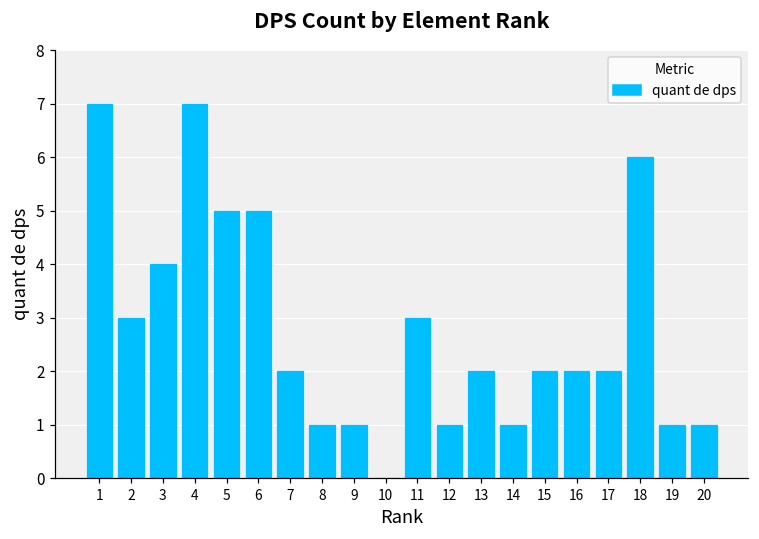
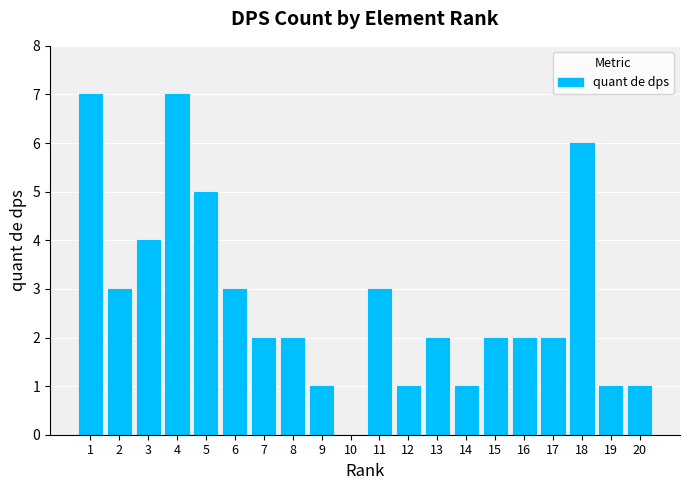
6: 5 -> 3
8: 1 -> 2
